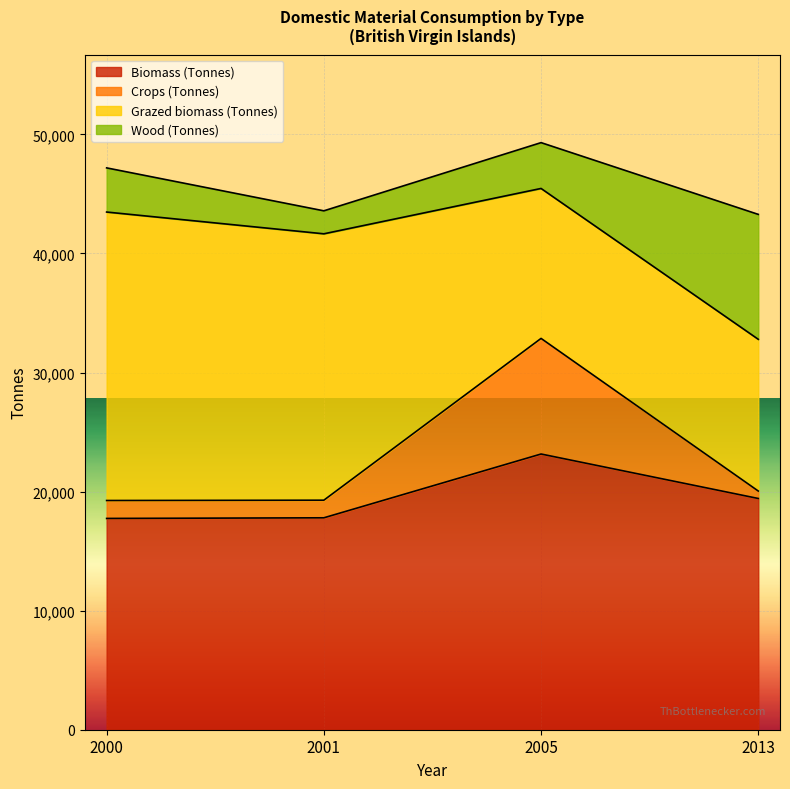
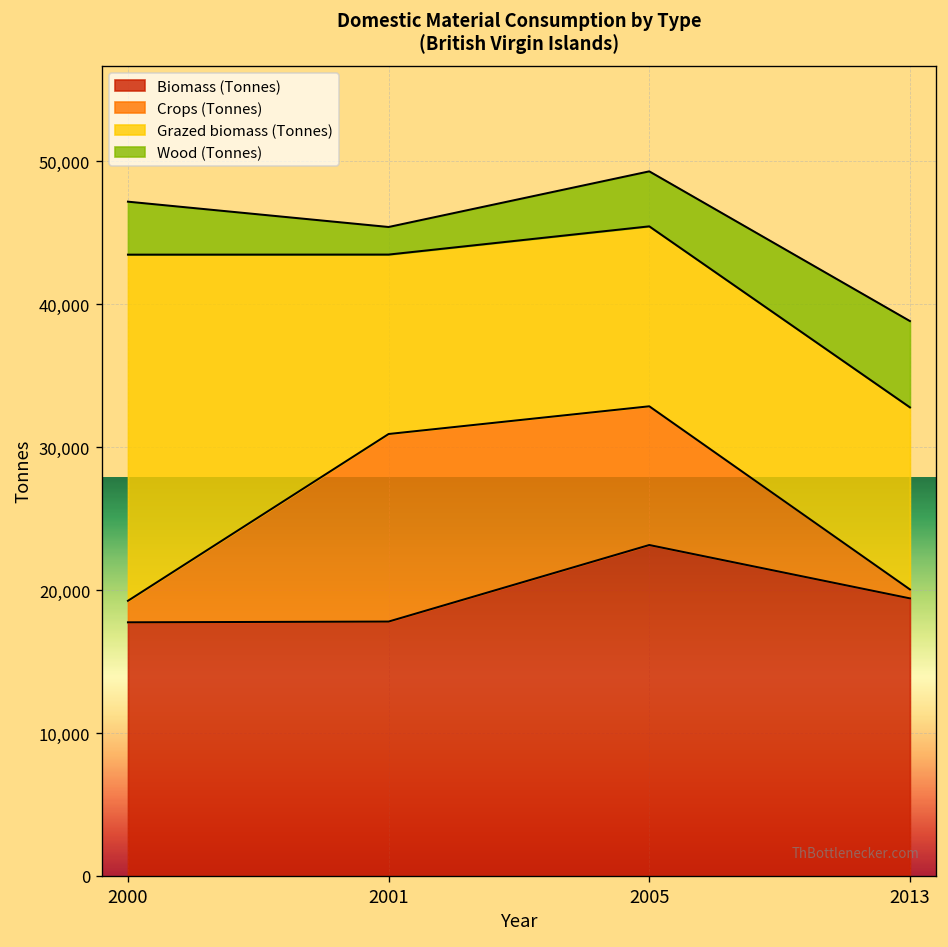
Crops (Tonnes), 2001: 1,500 -> 13,100
Grazed biomass (Tonnes), 2001: 22,400 -> 12,600
Wood (Tonnes), 2013: 10,500 -> 6,000
